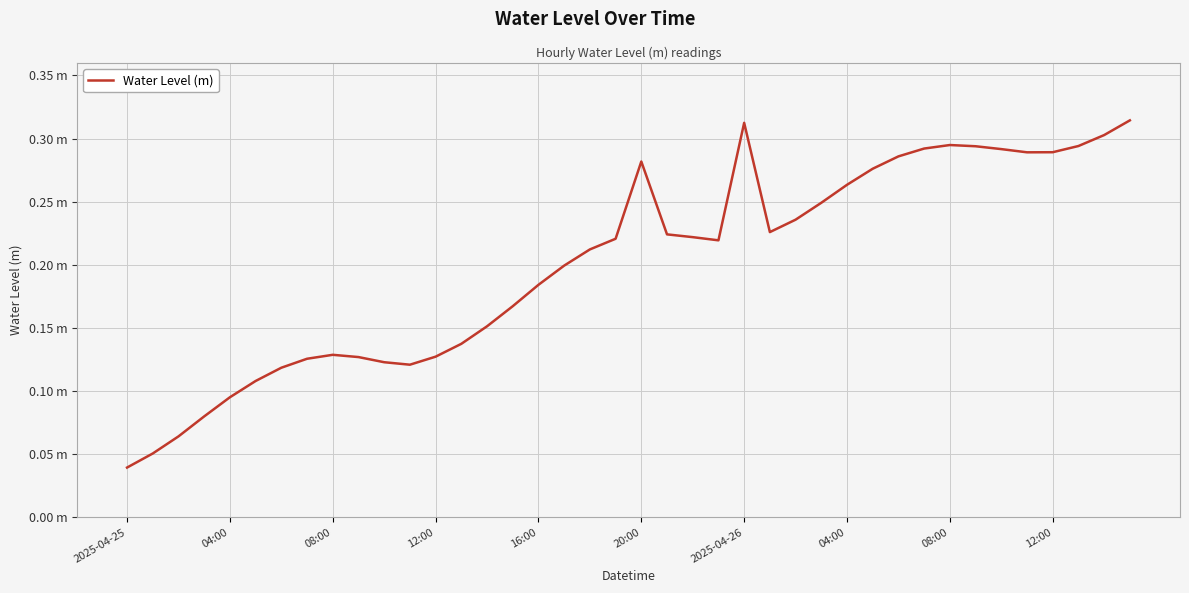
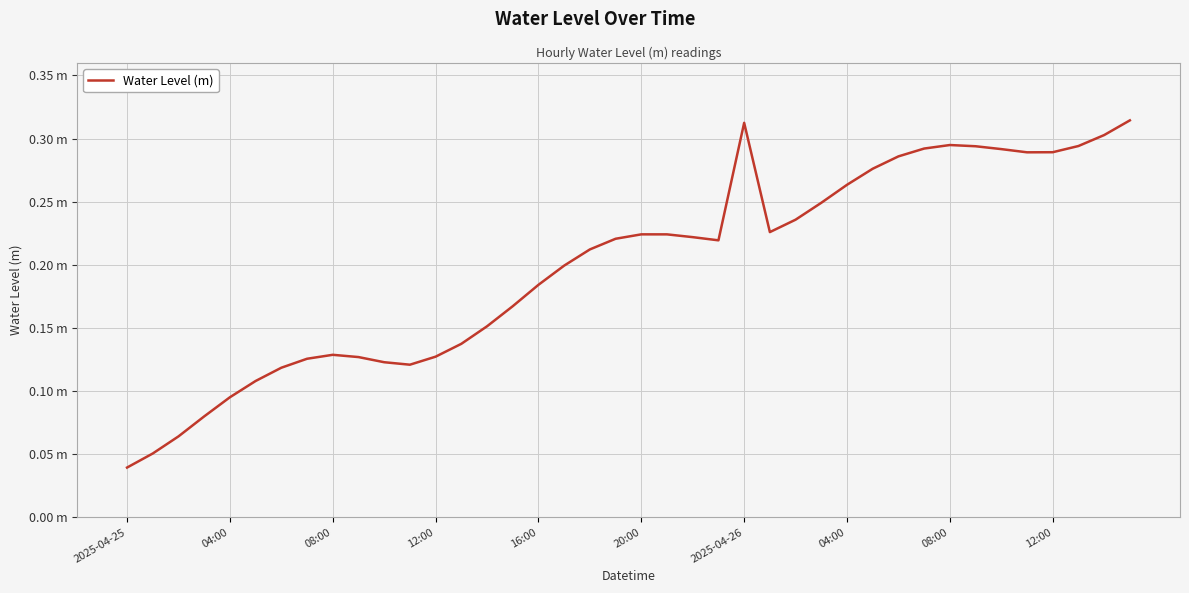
20:00: 0.282 m -> 0.224 m
